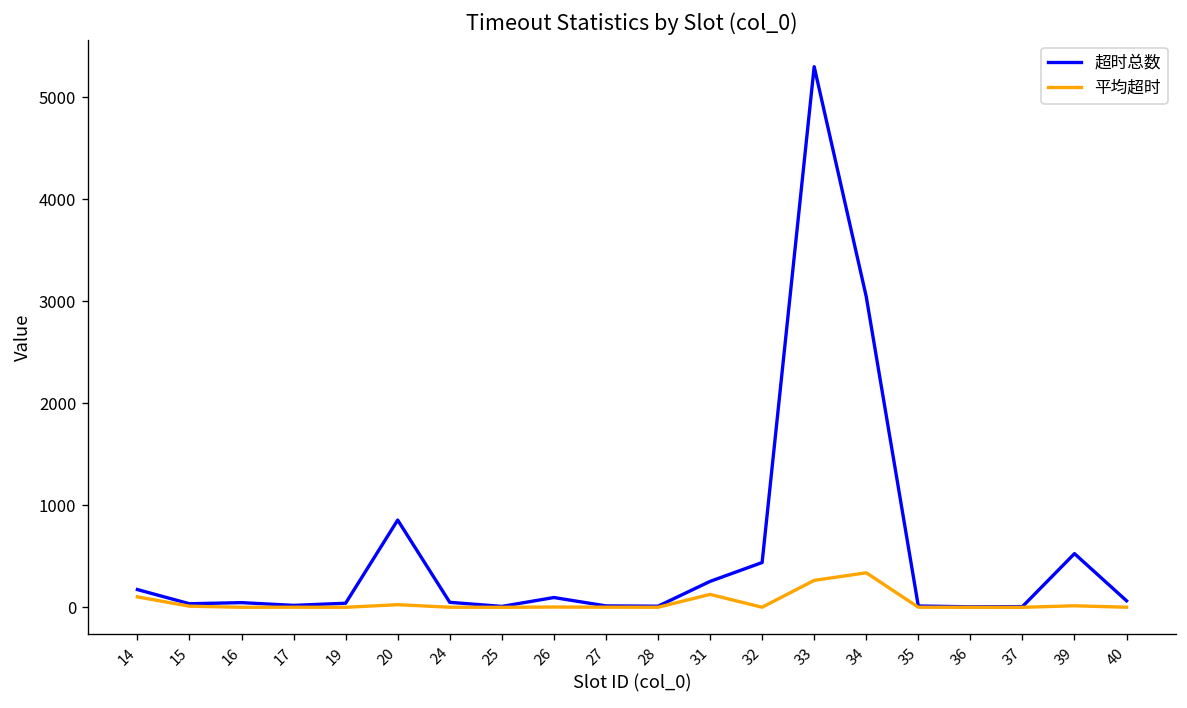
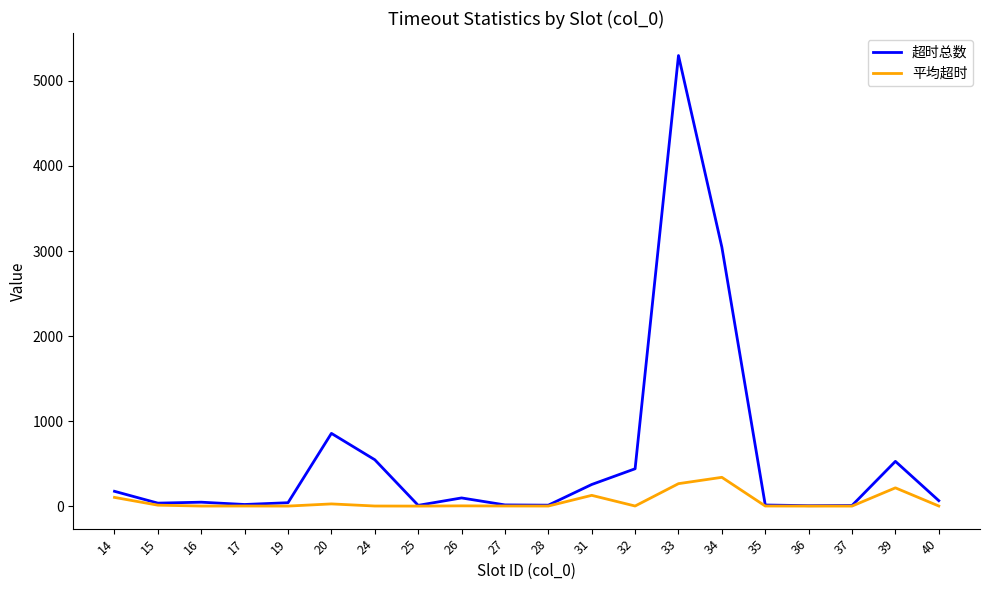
超时总数, 24: 100 -> 500
平均超时, 39: 0 -> 200
